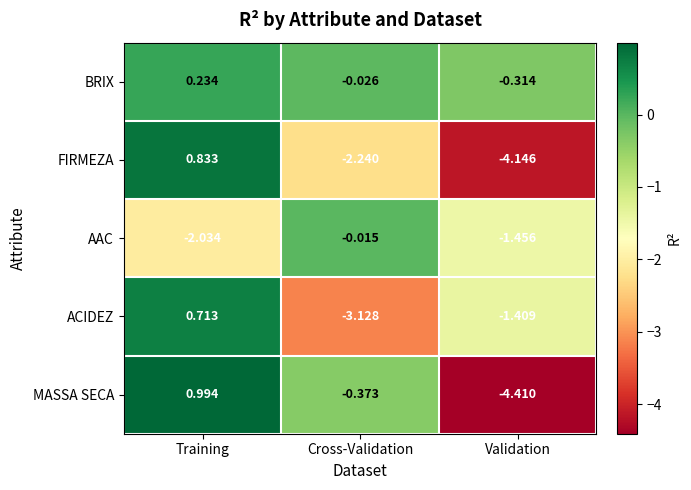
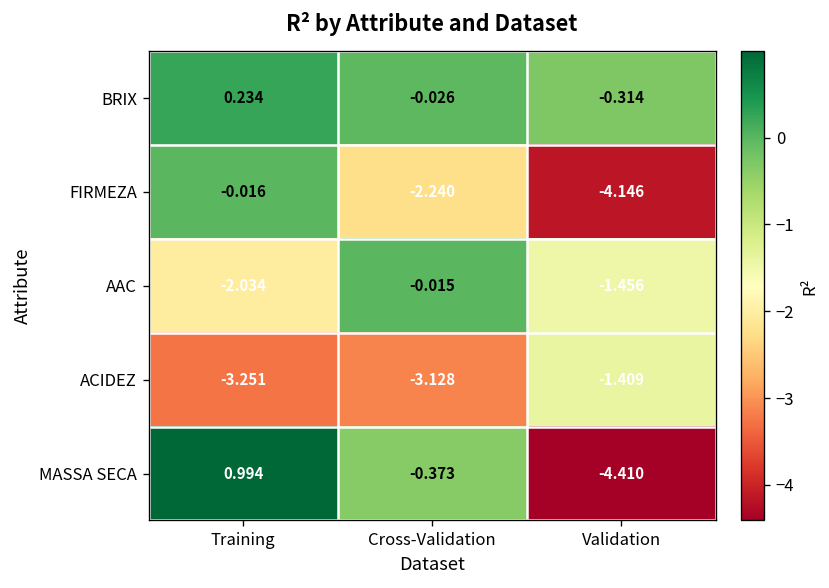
FIRMEZA, Training: 0.833 -> -0.016
ACIDEZ, Training: 0.713 -> -3.251
